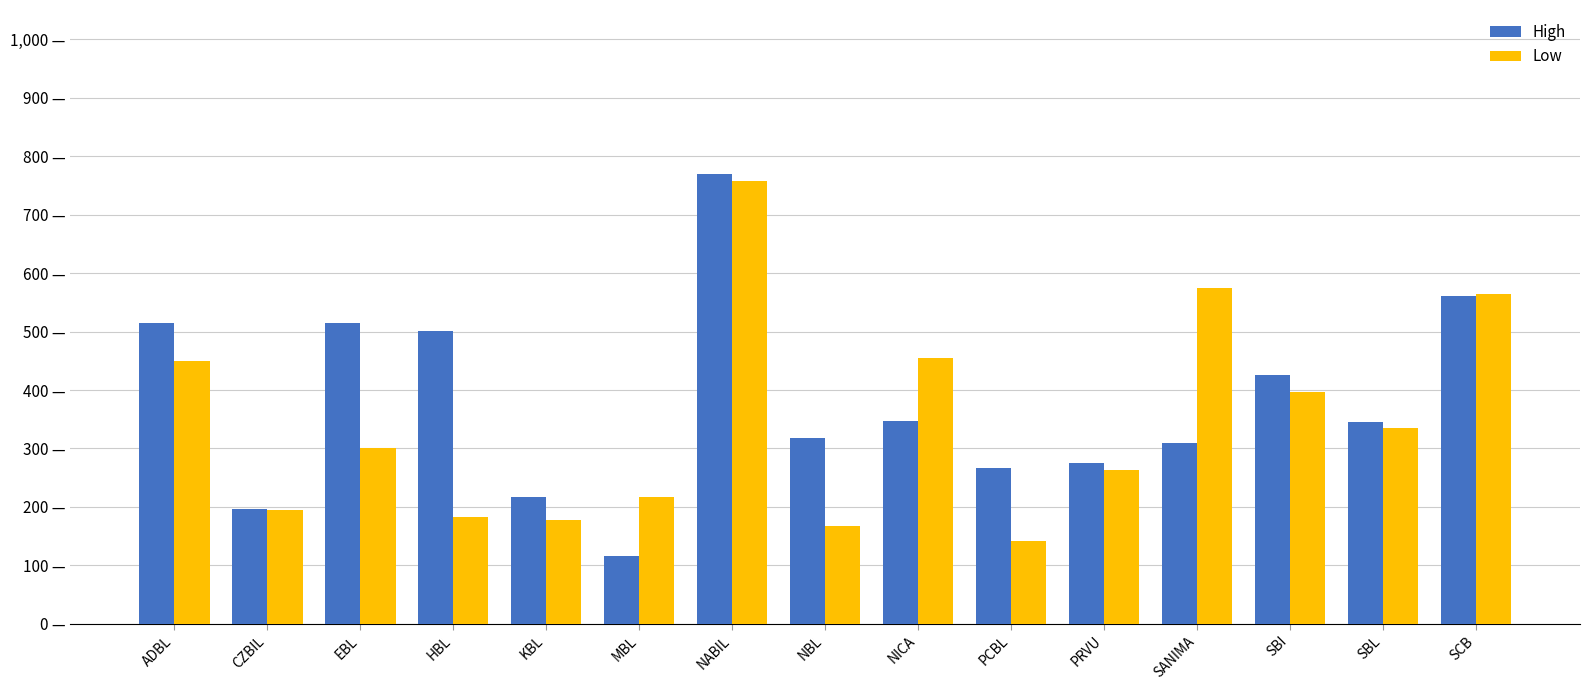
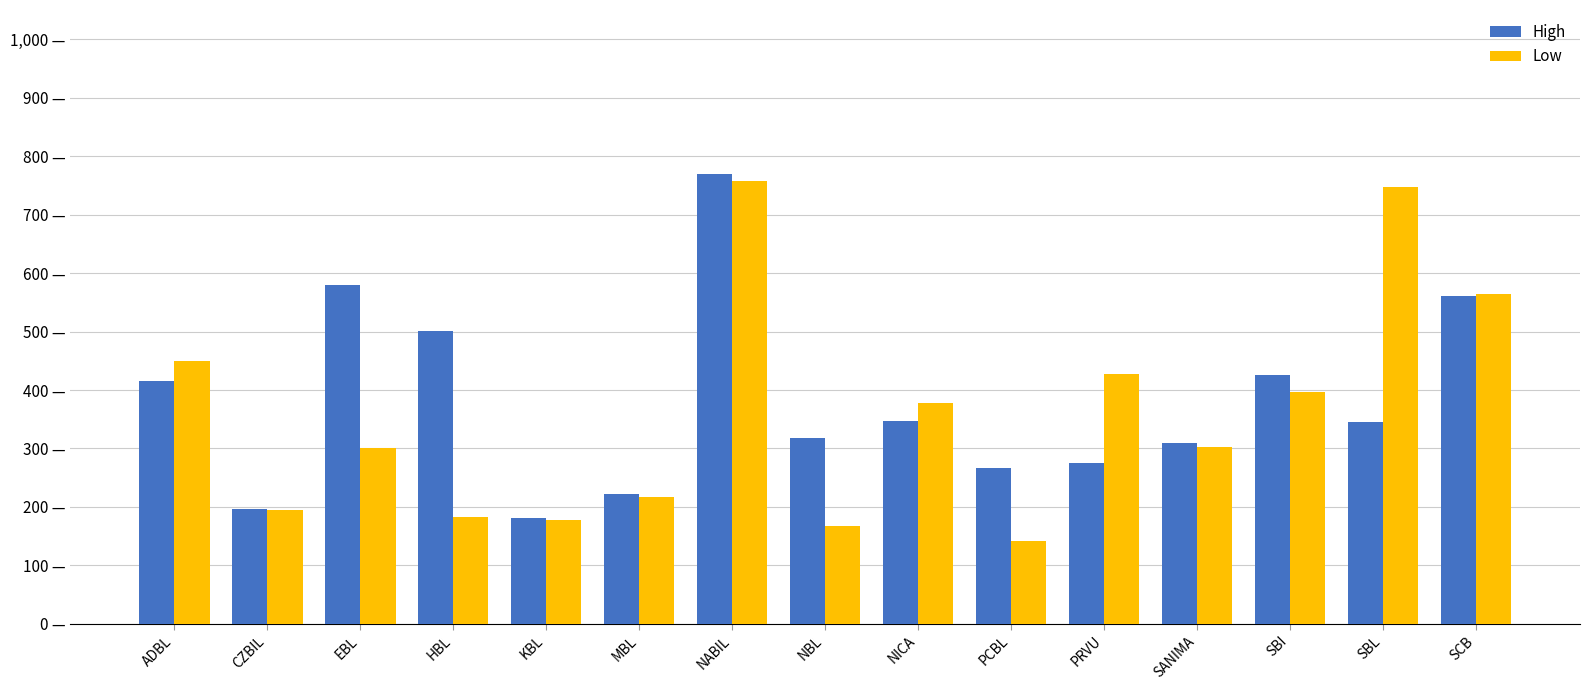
High, ADBL: 510 — -> 420 —
High, EBL: 510 — -> 580 —
High, KBL: 220 — -> 180 —
High, MBL: 120 — -> 220 —
Low, NICA: 460 — -> 380 —
Low, PRVU: 260 — -> 430 —
Low, SANIMA: 570 — -> 300 —
Low, SBL: 340 — -> 750 —
